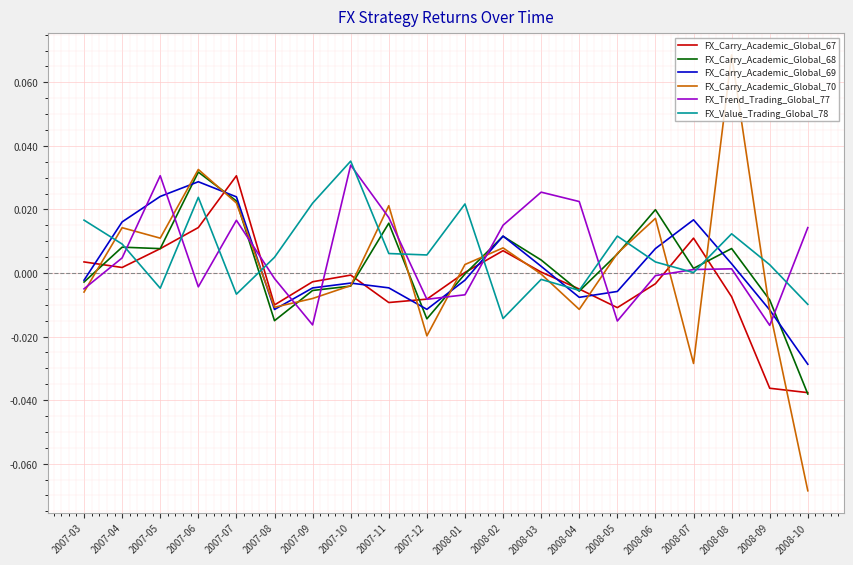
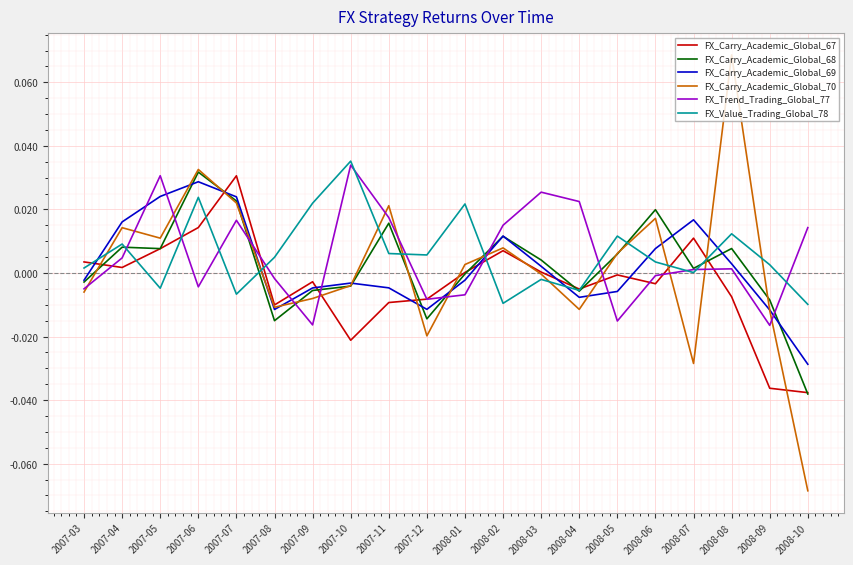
FX_Value_Trading_Global_78, 2007-03: 0.017 -> 0.002
FX_Carry_Academic_Global_67, 2007-10: -0.001 -> -0.021
FX_Value_Trading_Global_78, 2008-02: -0.014 -> -0.010
FX_Carry_Academic_Global_67, 2008-05: -0.011 -> -0.001
